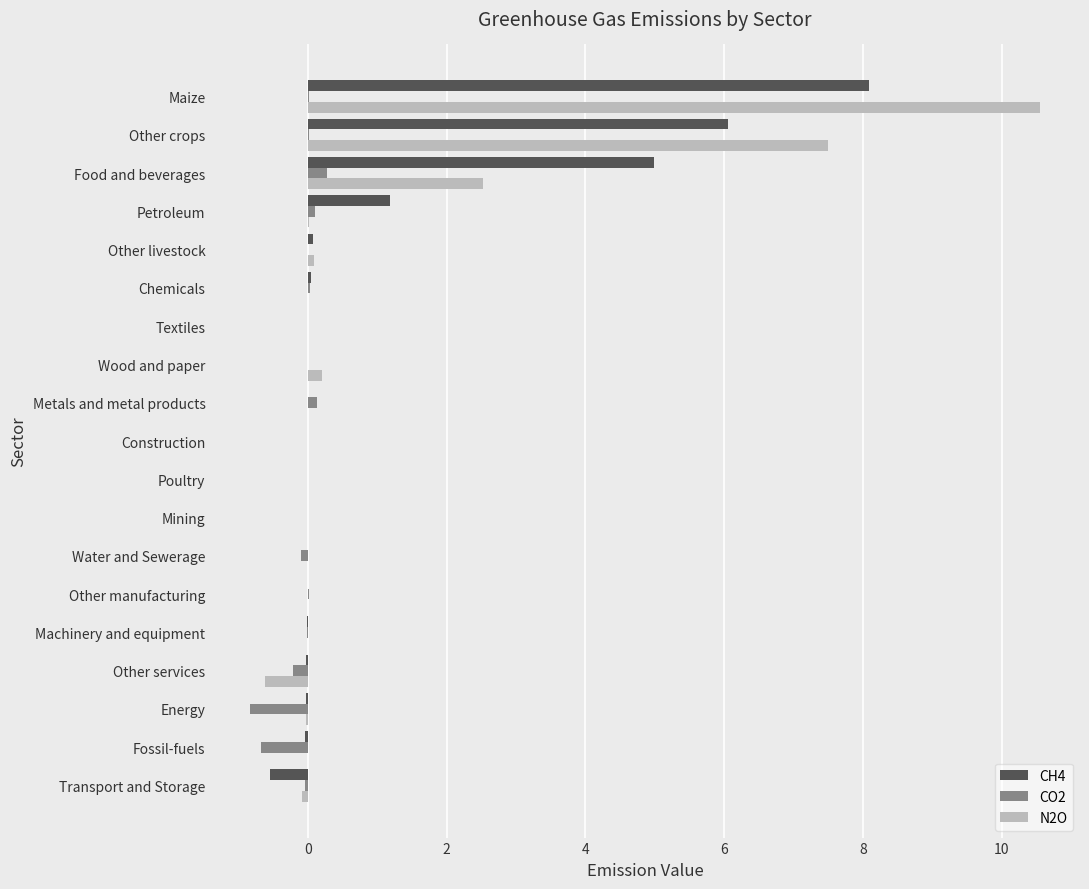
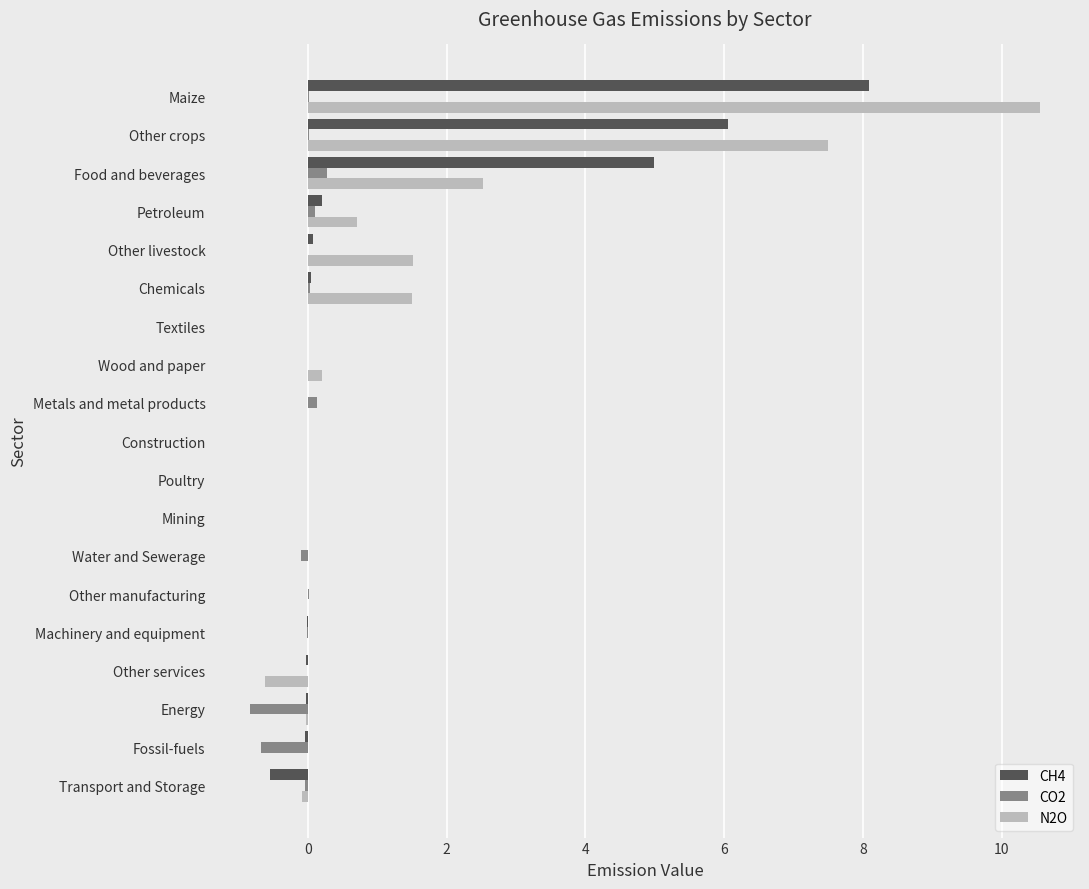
CH4, Petroleum: 1.2 -> 0.2
N2O, Petroleum: 0.0 -> 0.7
N2O, Other livestock: 0.1 -> 1.5
N2O, Chemicals: 0.0 -> 1.5
CO2, Other services: -0.2 -> 0.0
